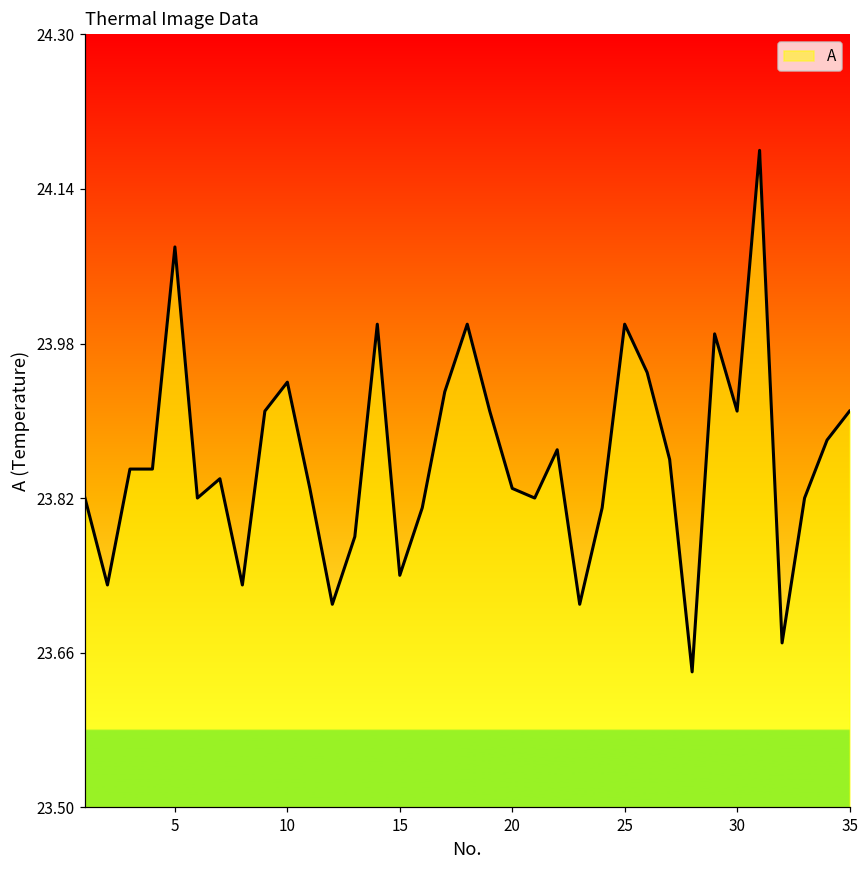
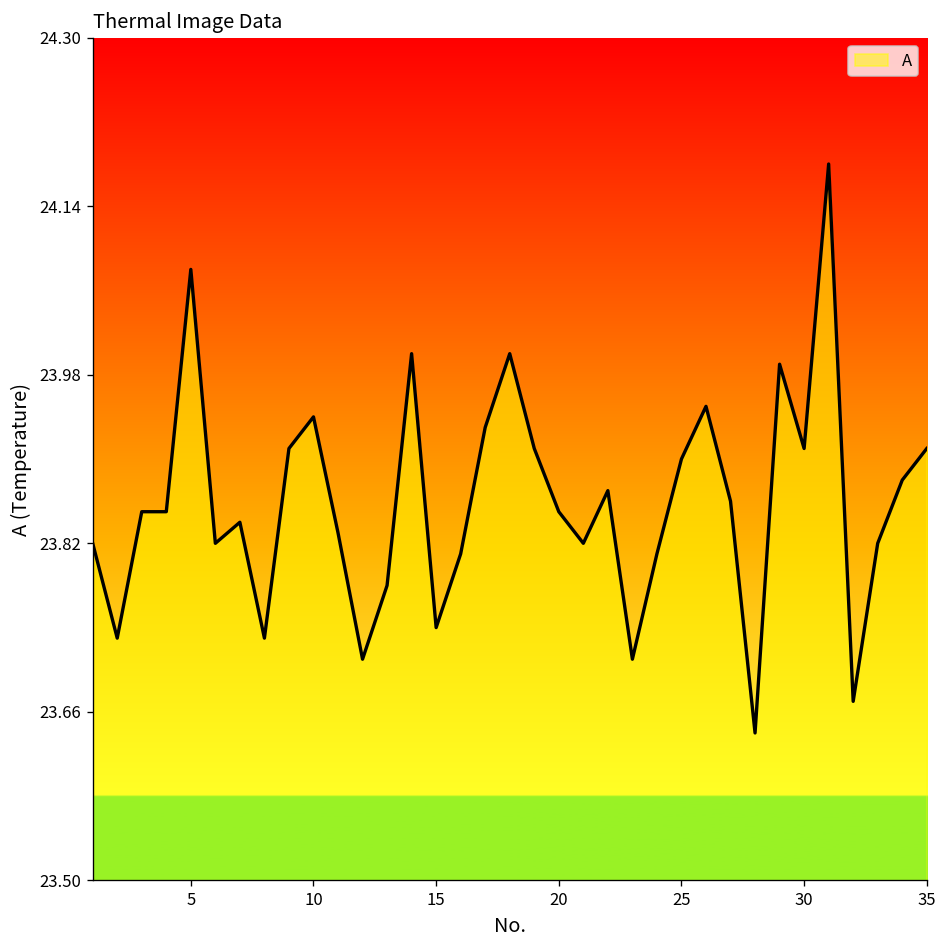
20: 23.83 -> 23.85
25: 24.0 -> 23.9
